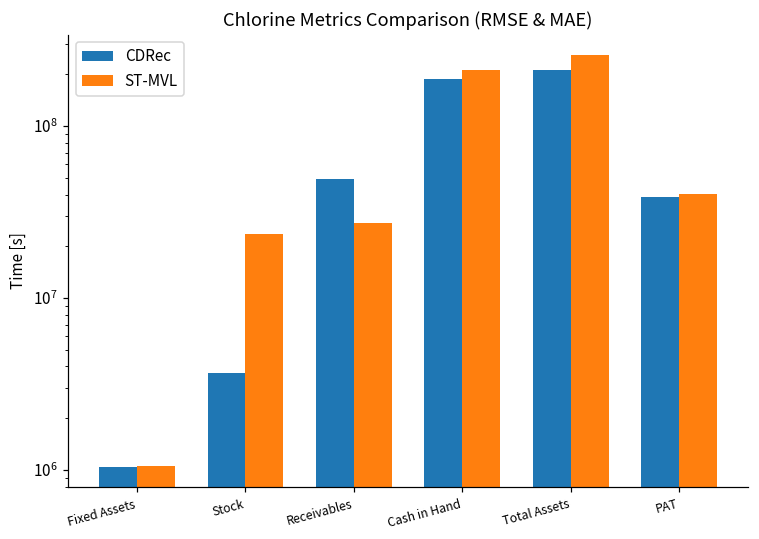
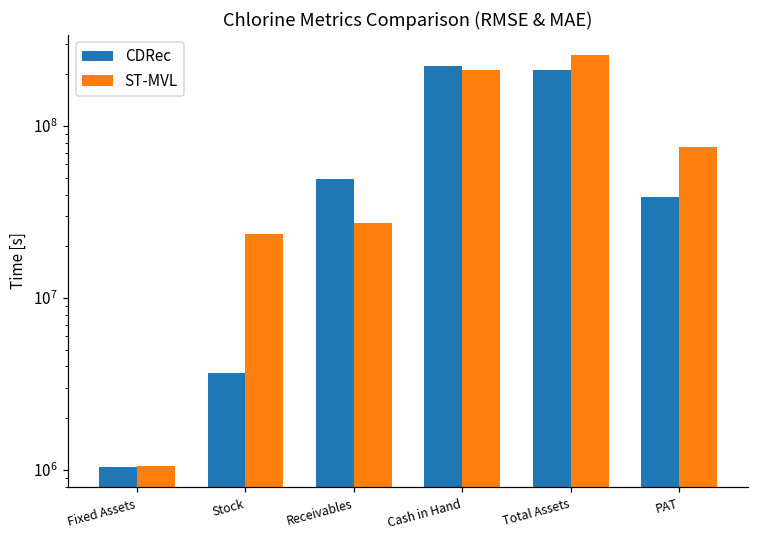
CDRec, Cash in Hand: 190000000 -> 220000000
ST-MVL, PAT: 40000000 -> 80000000
